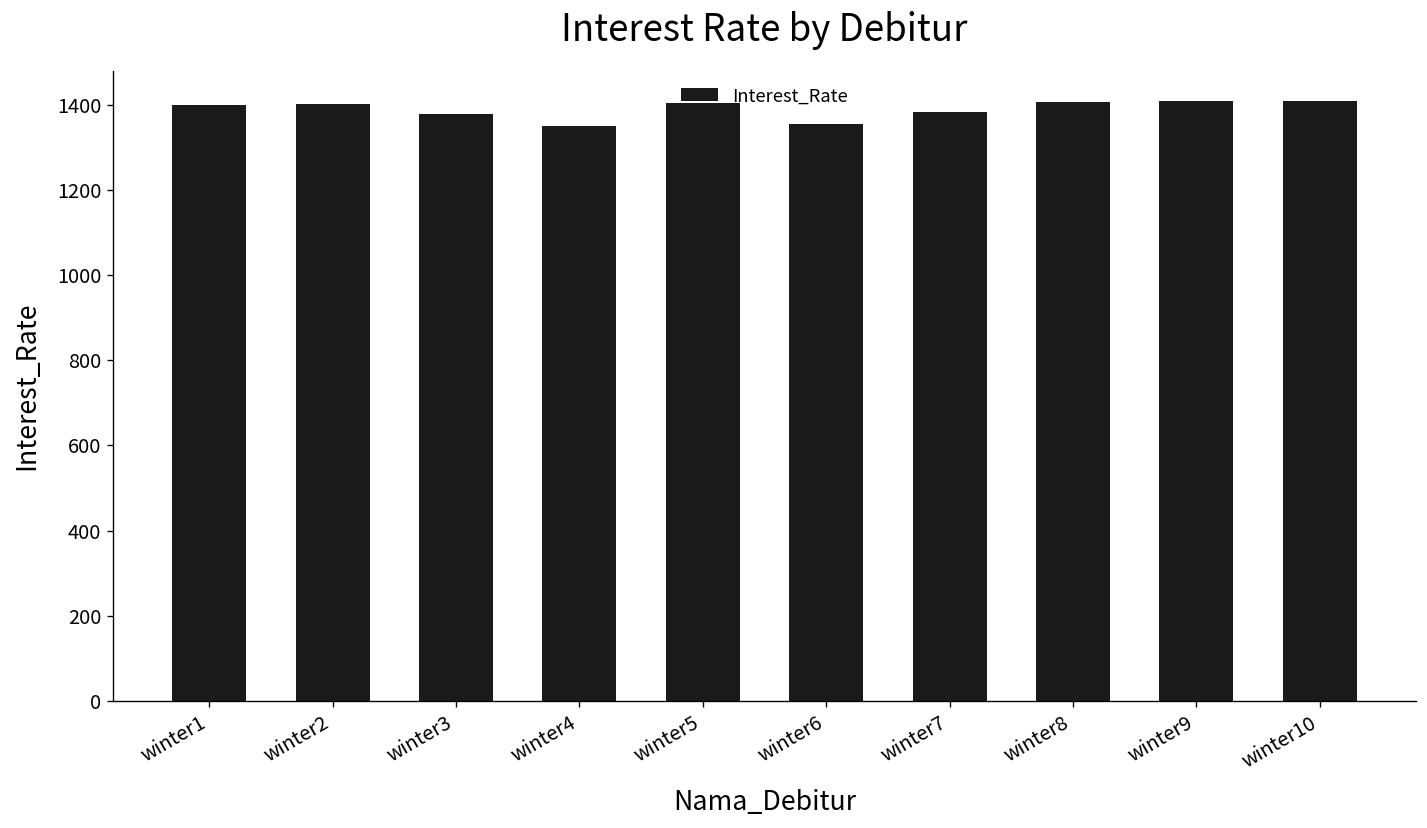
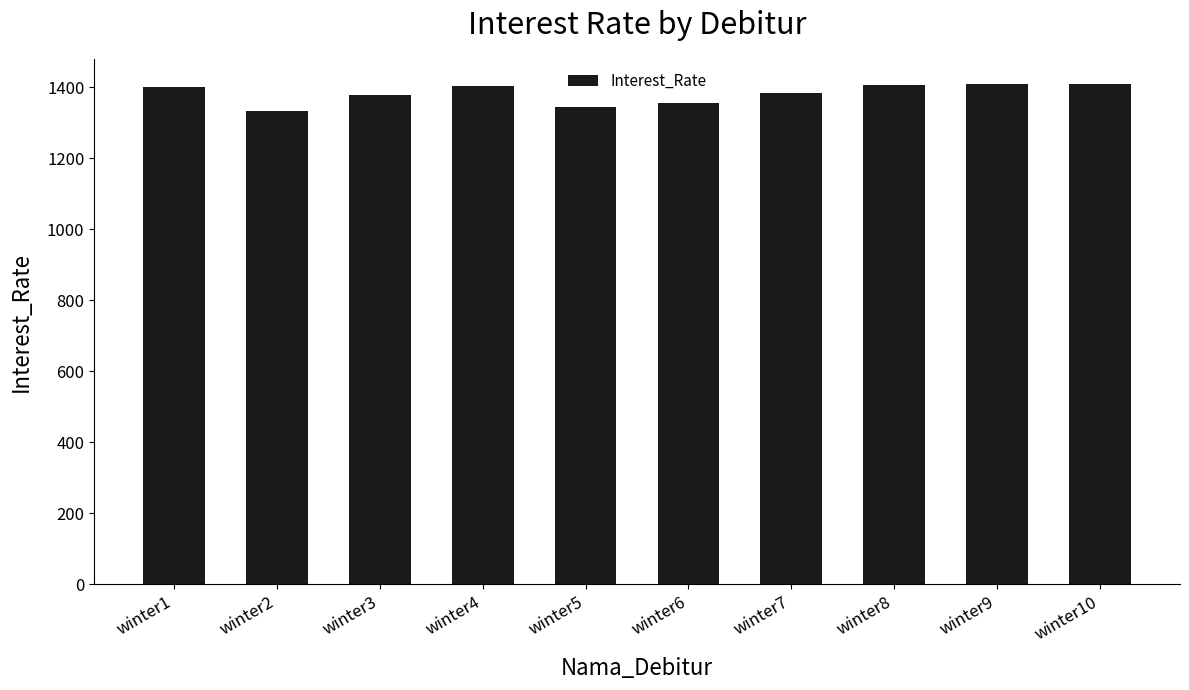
winter2: 1400 -> 1330
winter4: 1350 -> 1400
winter5: 1400 -> 1340
